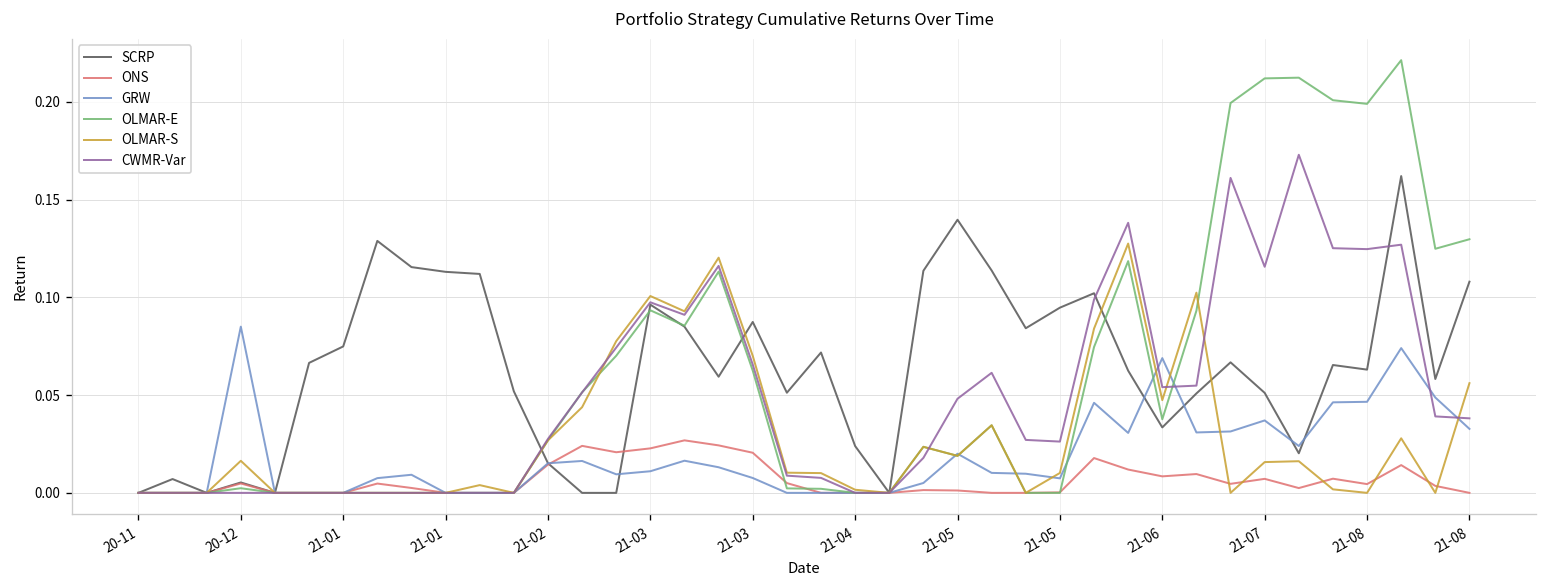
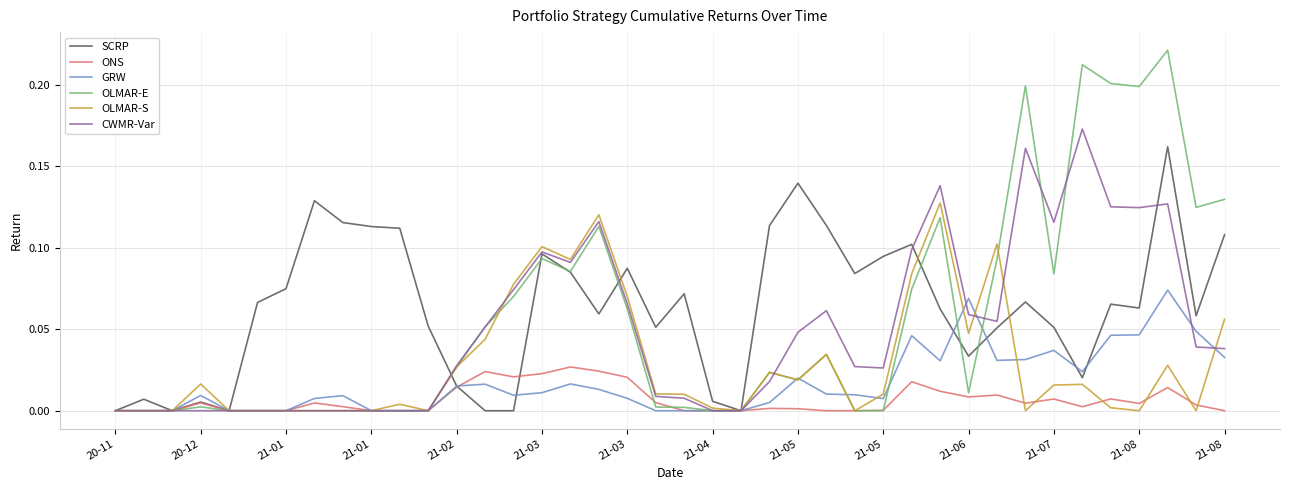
GRW, 20-12: 0.085 -> 0.009
SCRP, 21-04: 0.024 -> 0.006
OLMAR-E, 21-06: 0.038 -> 0.011
CWMR-Var, 21-06: 0.054 -> 0.059
OLMAR-E, 21-07: 0.212 -> 0.084
